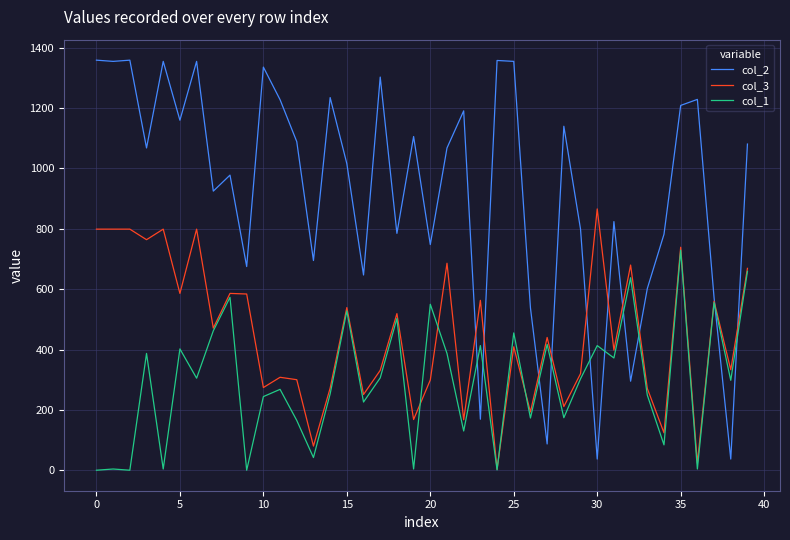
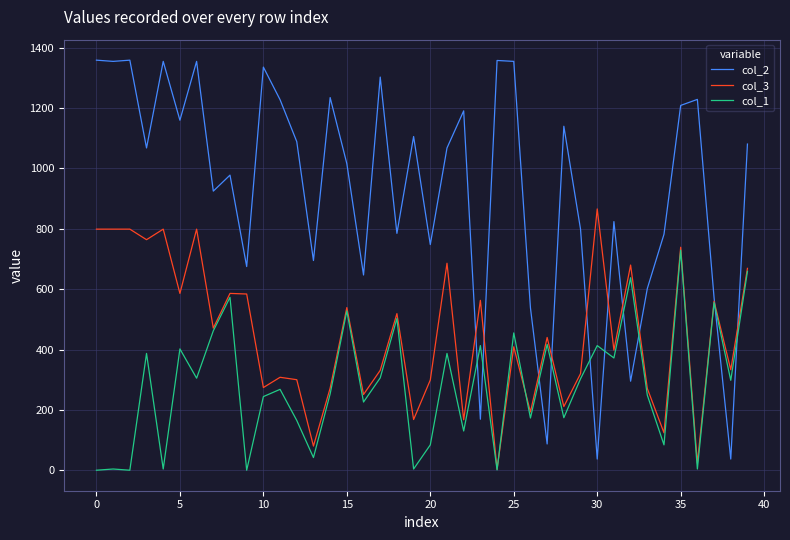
col_1, 20: 550 -> 80
